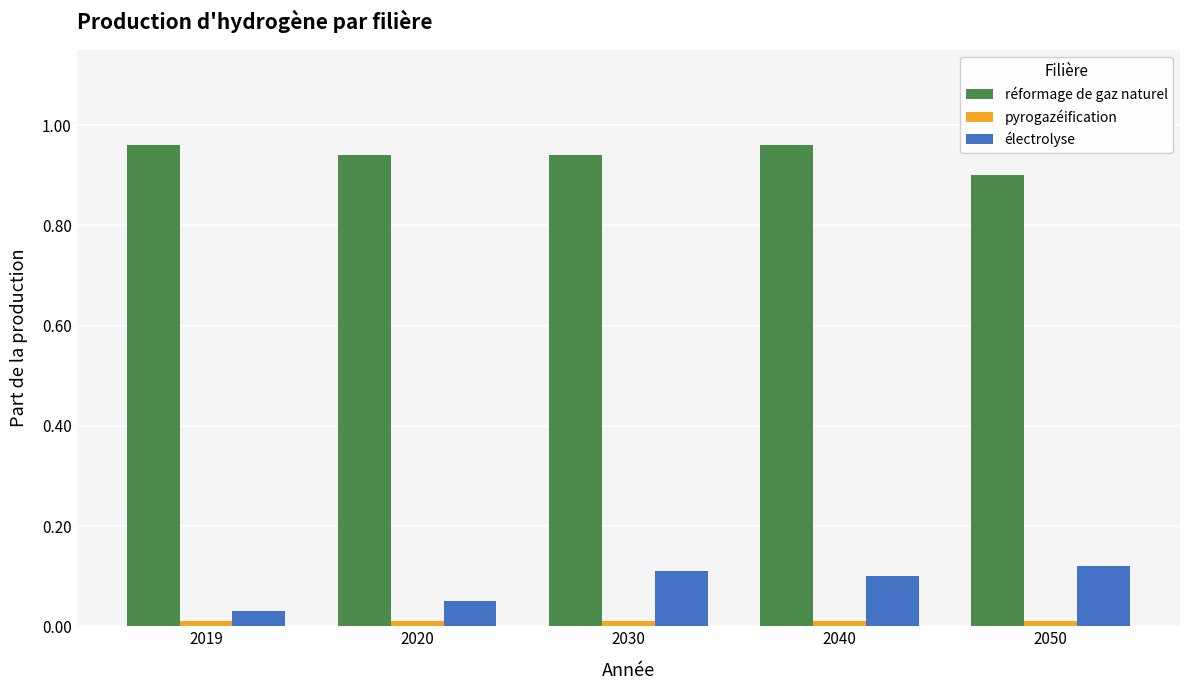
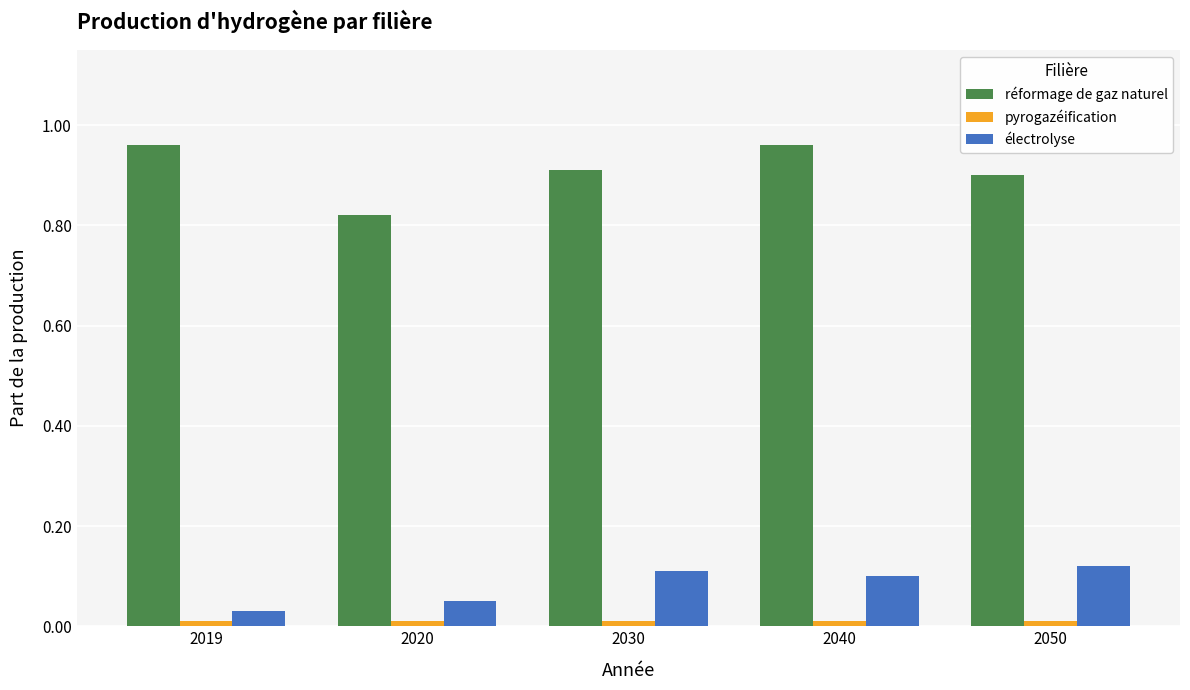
réformage de gaz naturel, 2020: 0.94 -> 0.82
réformage de gaz naturel, 2030: 0.94 -> 0.91
